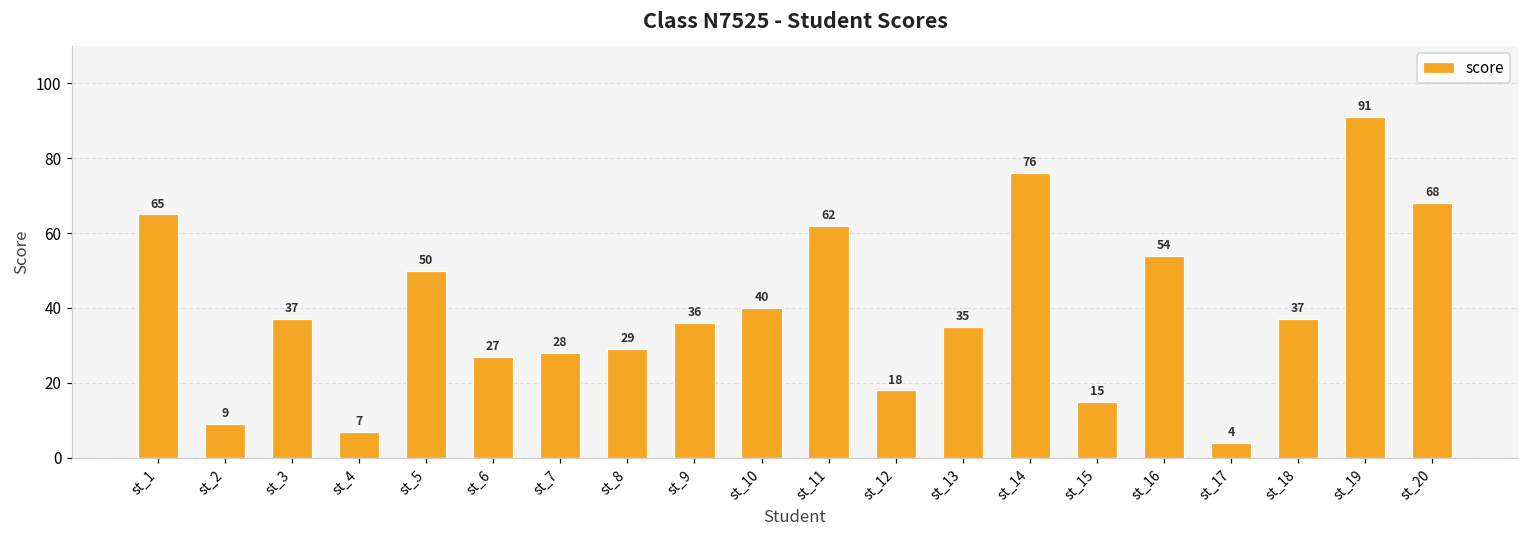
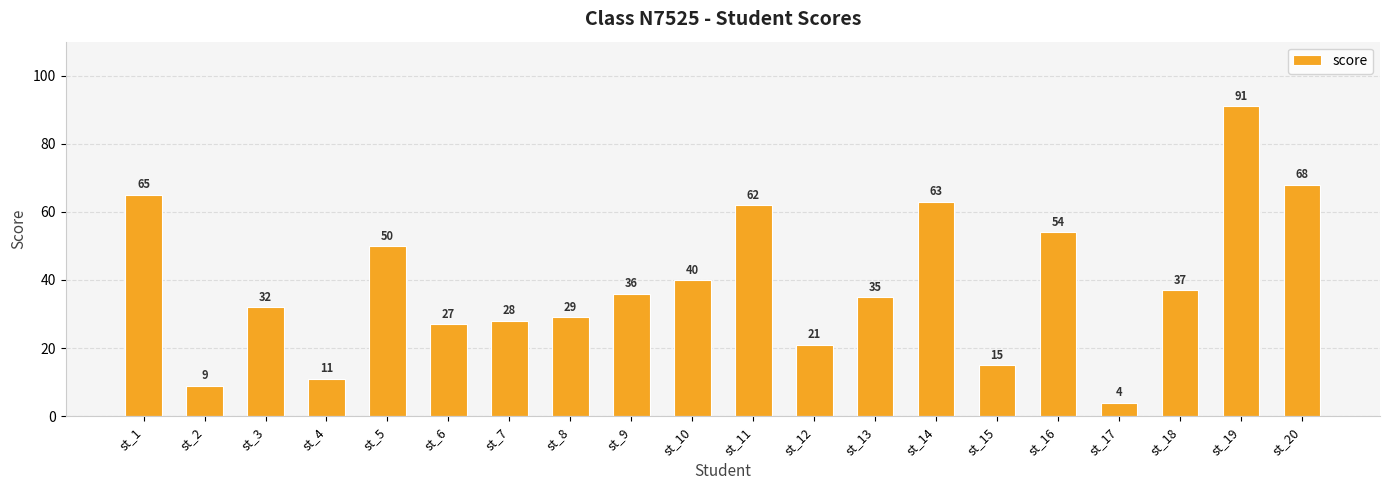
st_3: 37 -> 32
st_4: 7 -> 11
st_12: 18 -> 21
st_14: 76 -> 63
